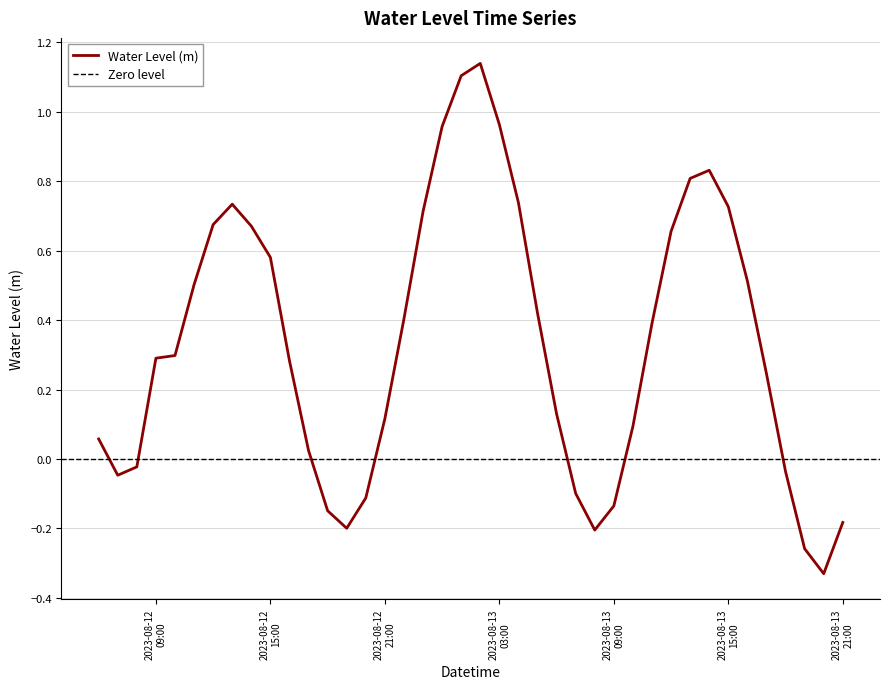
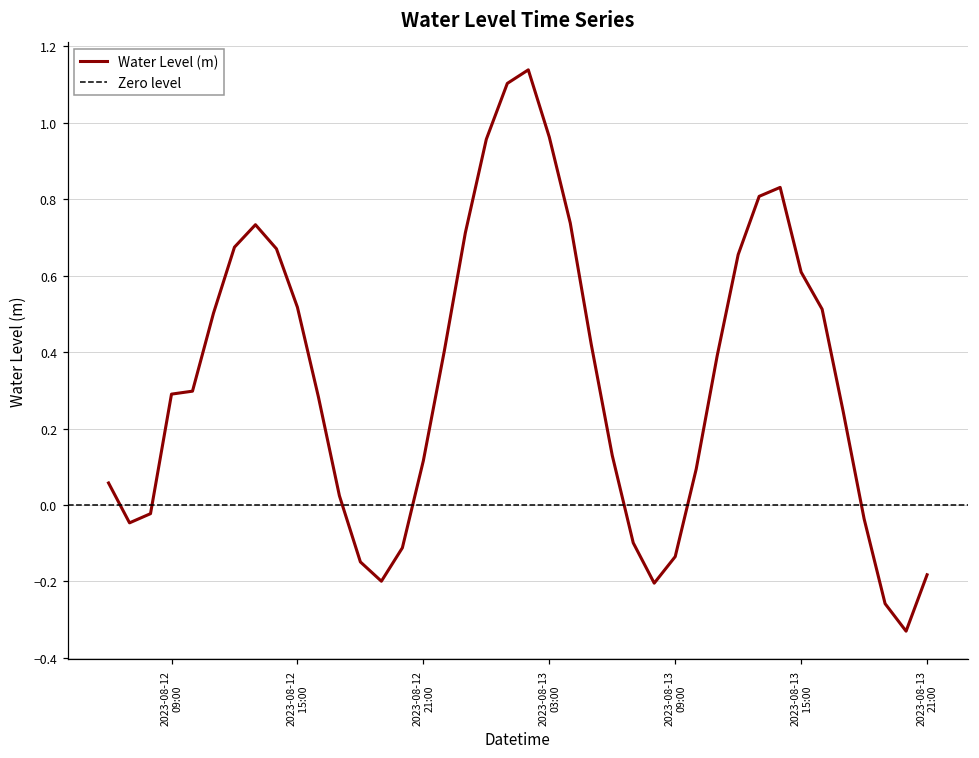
2023-08-12 15:00: 0.58 -> 0.52
2023-08-13 15:00: 0.73 -> 0.61
